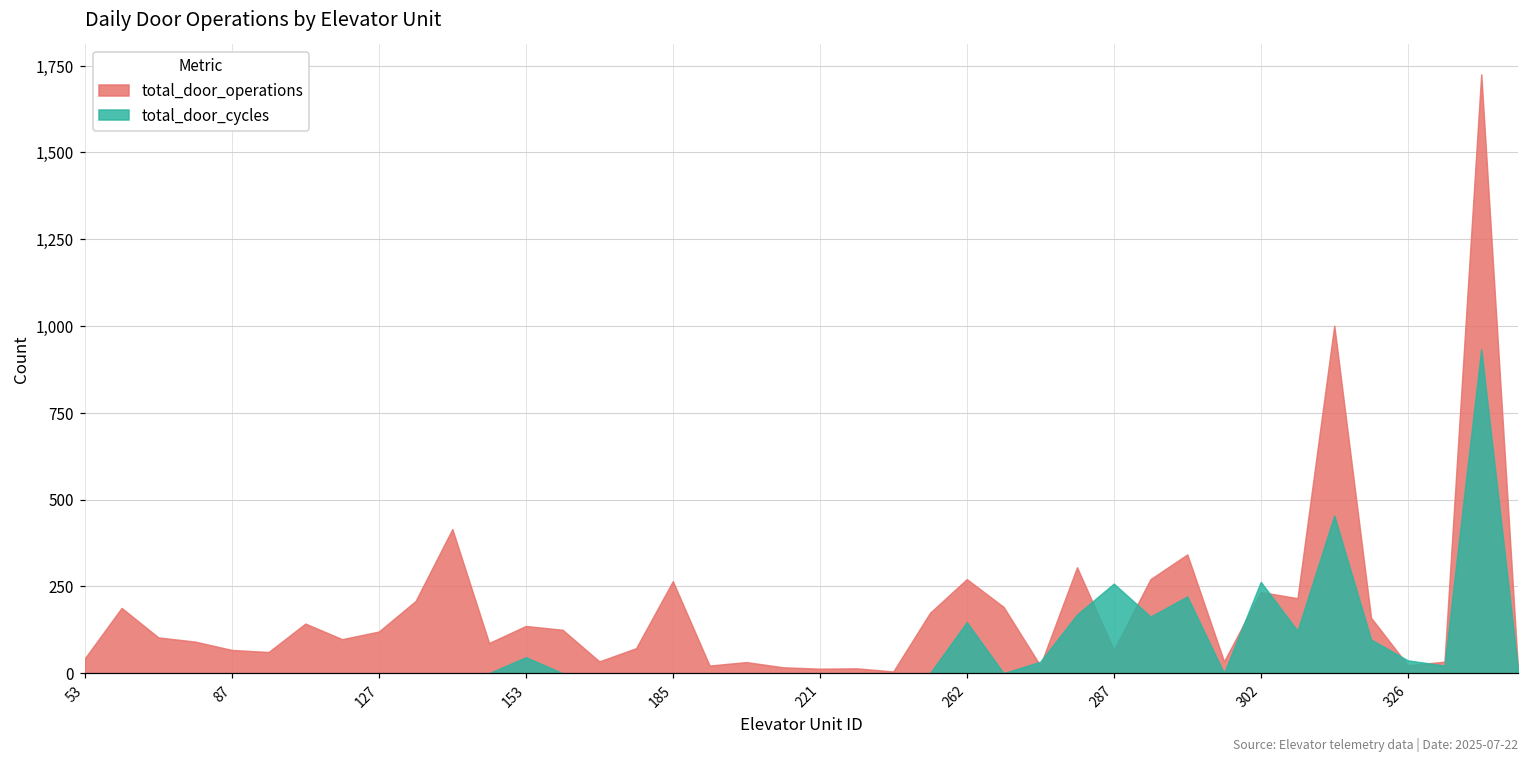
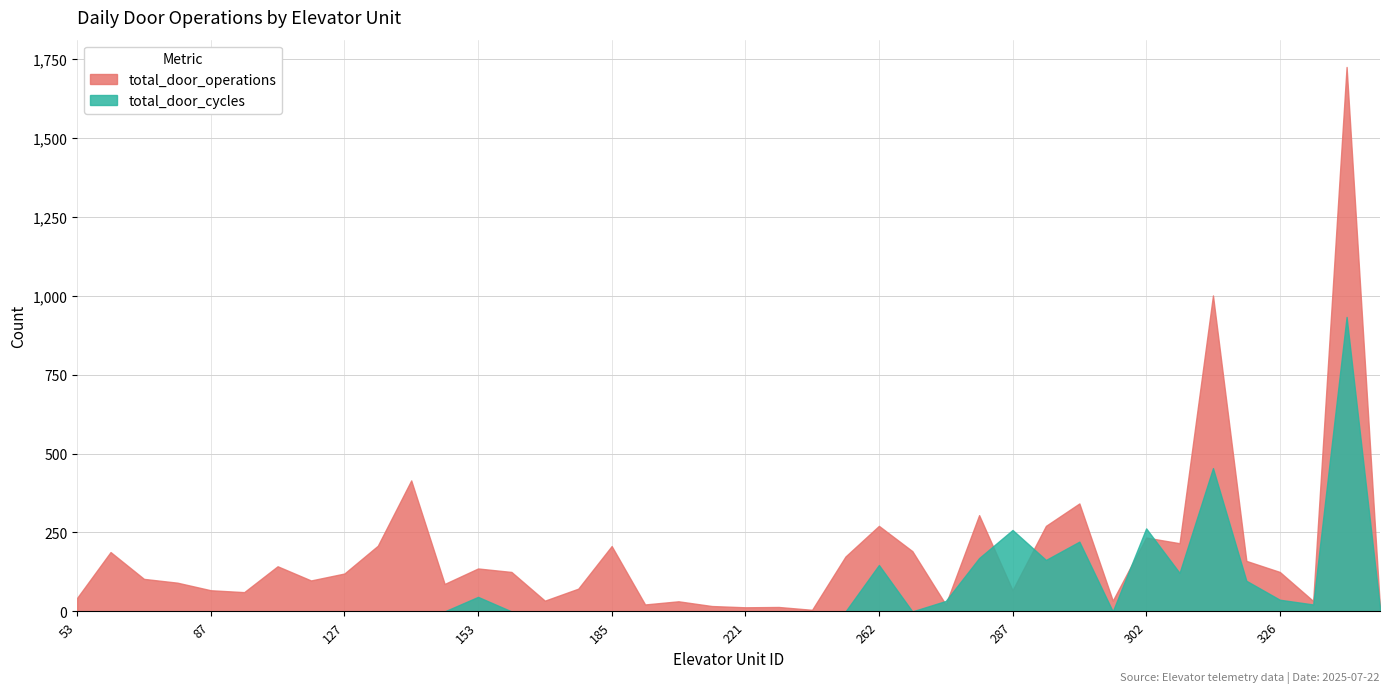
total_door_operations, 185: 270 -> 210
total_door_operations, 326: 20 -> 130
